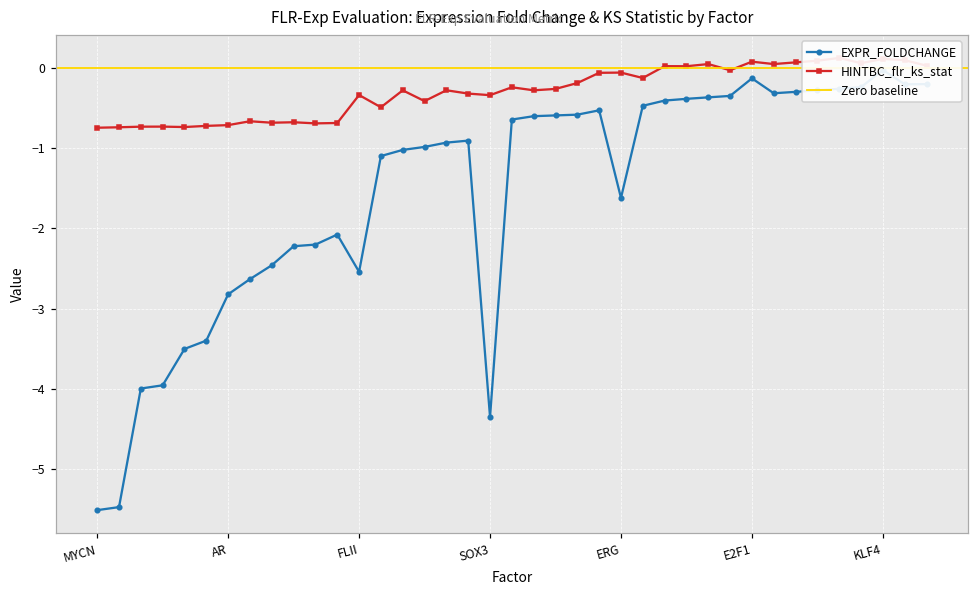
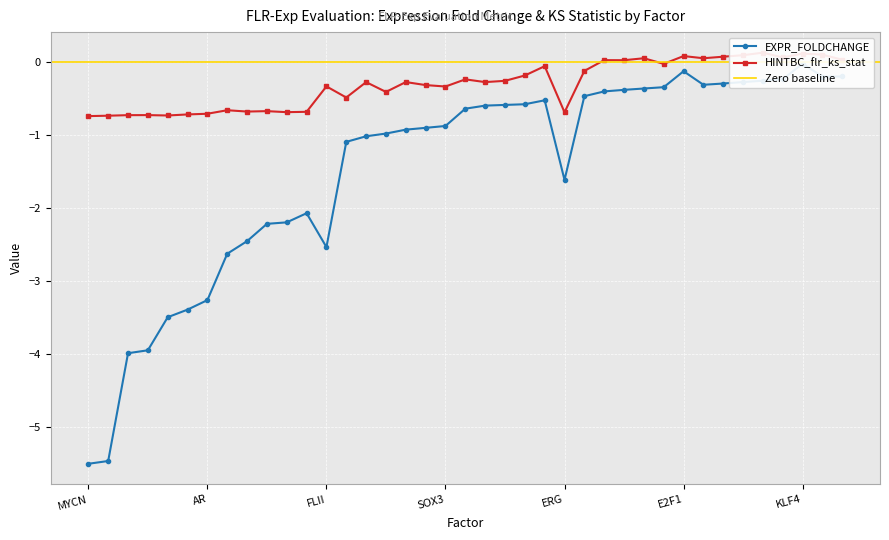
EXPR_FOLDCHANGE, AR: -2.8 -> -3.3
EXPR_FOLDCHANGE, SOX3: -4.3 -> -0.9
HINTBC_flr_ks_stat, ERG: -0.1 -> -0.7
